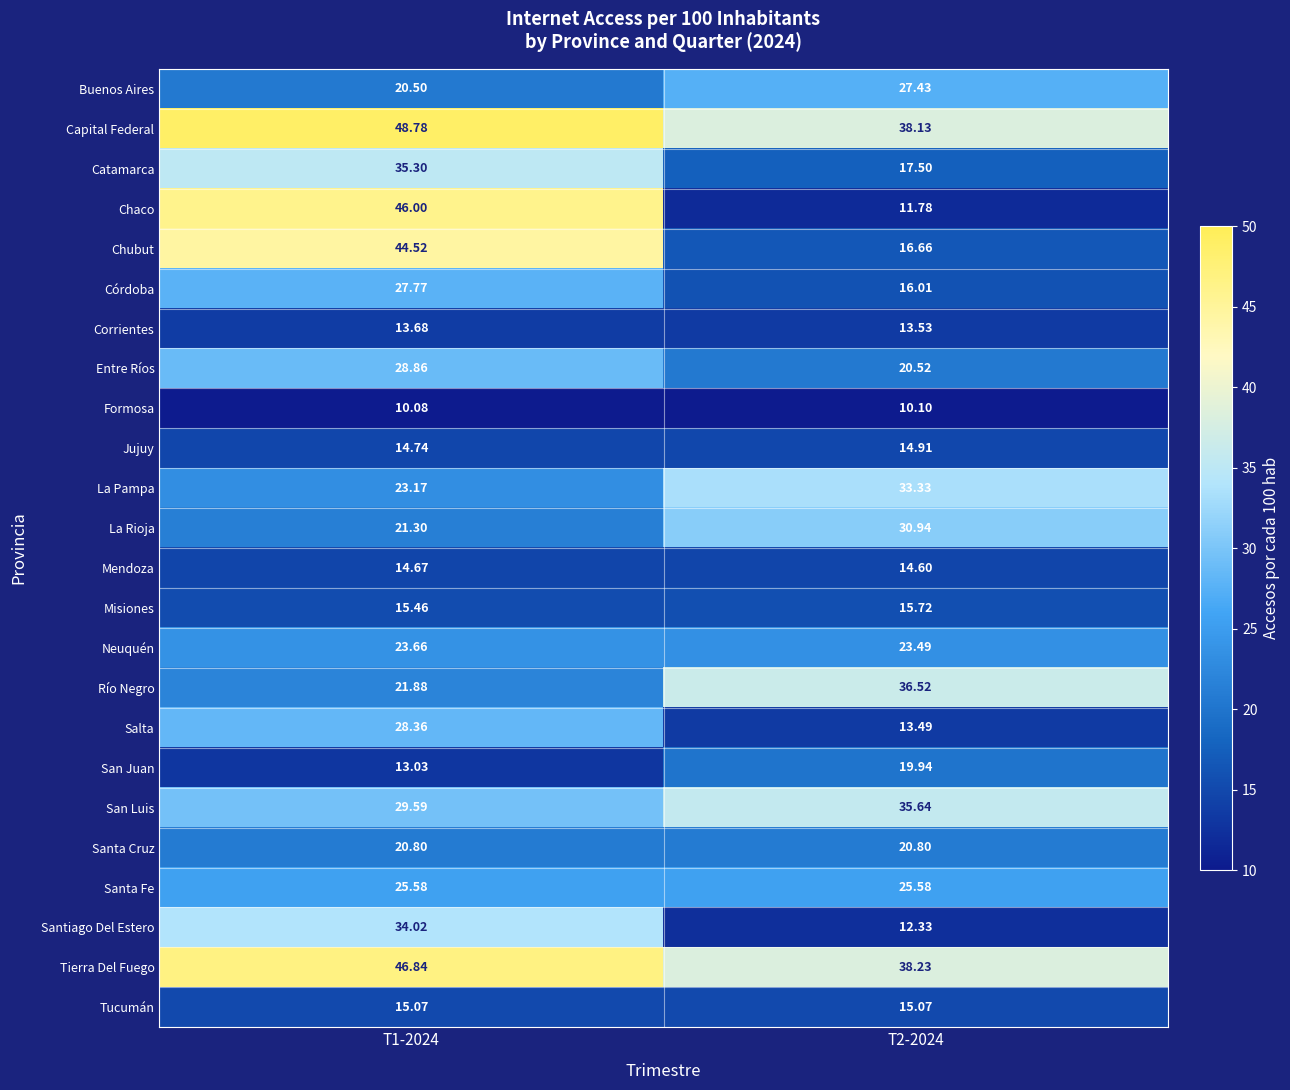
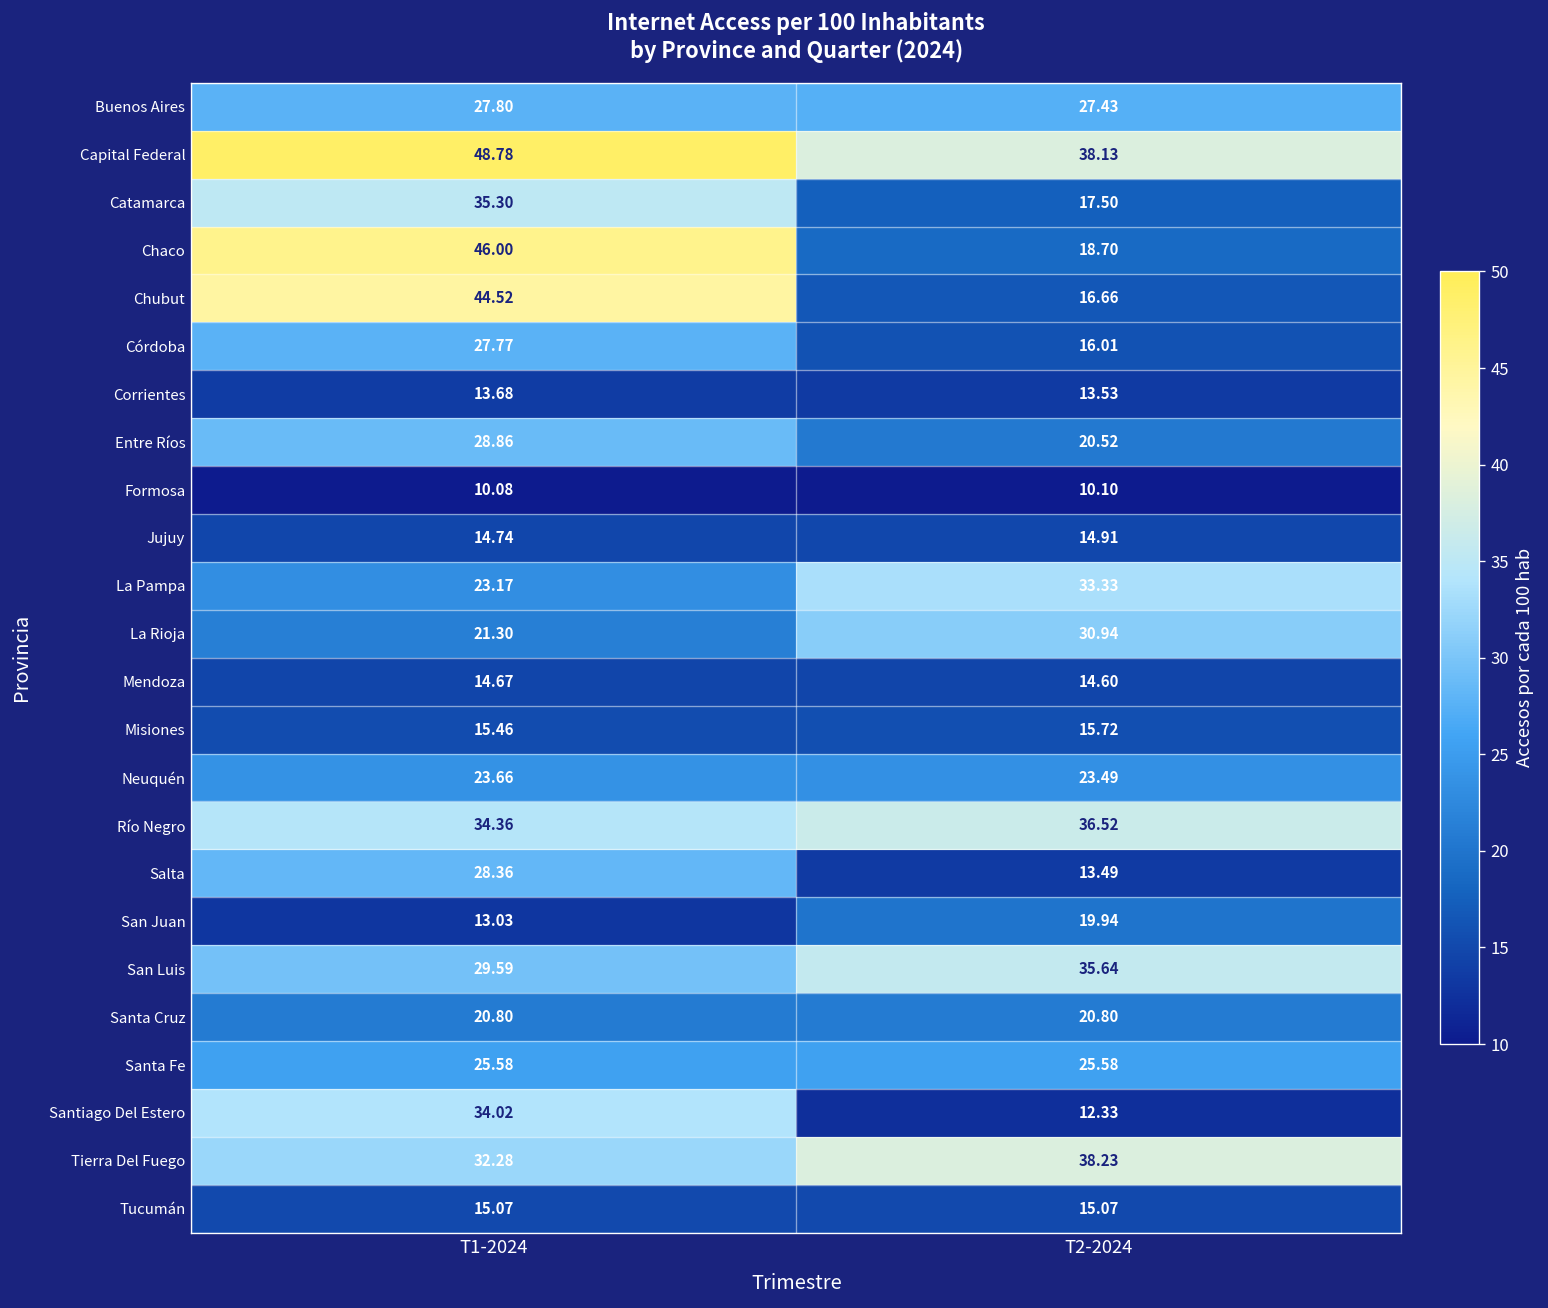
Buenos Aires, T1-2024: 20.50 -> 27.80
Chaco, T2-2024: 11.78 -> 18.70
Río Negro, T1-2024: 21.88 -> 34.36
Tierra Del Fuego, T1-2024: 46.84 -> 32.28
